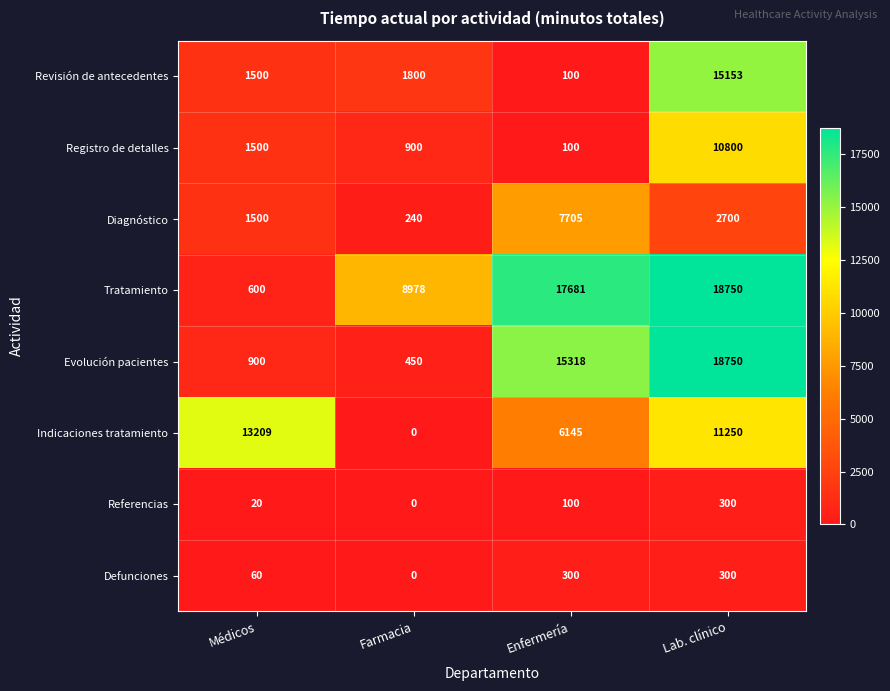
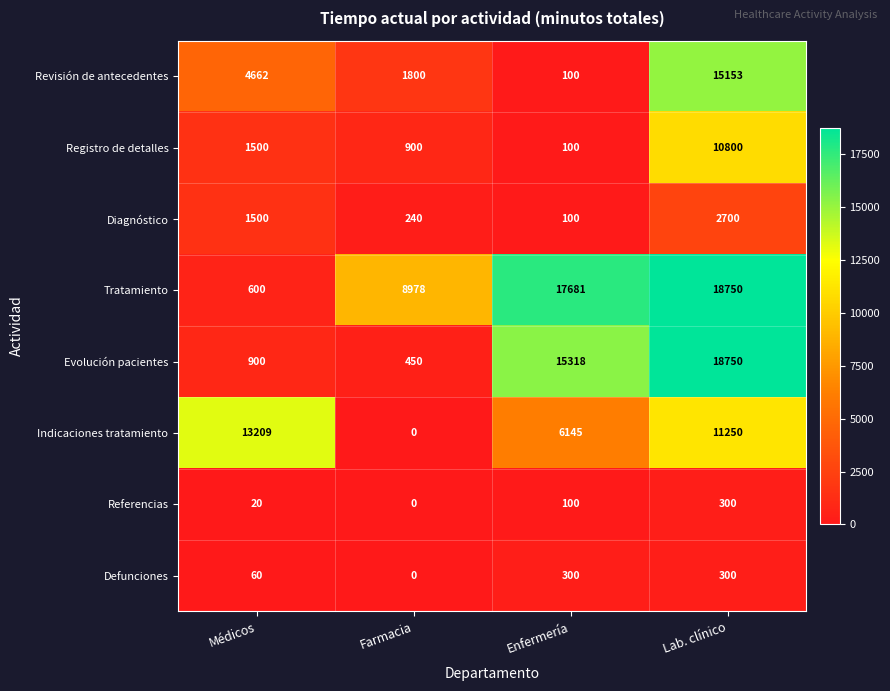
Revisión de antecedentes, Médicos: 1500 -> 4662
Diagnóstico, Enfermería: 7705 -> 100
